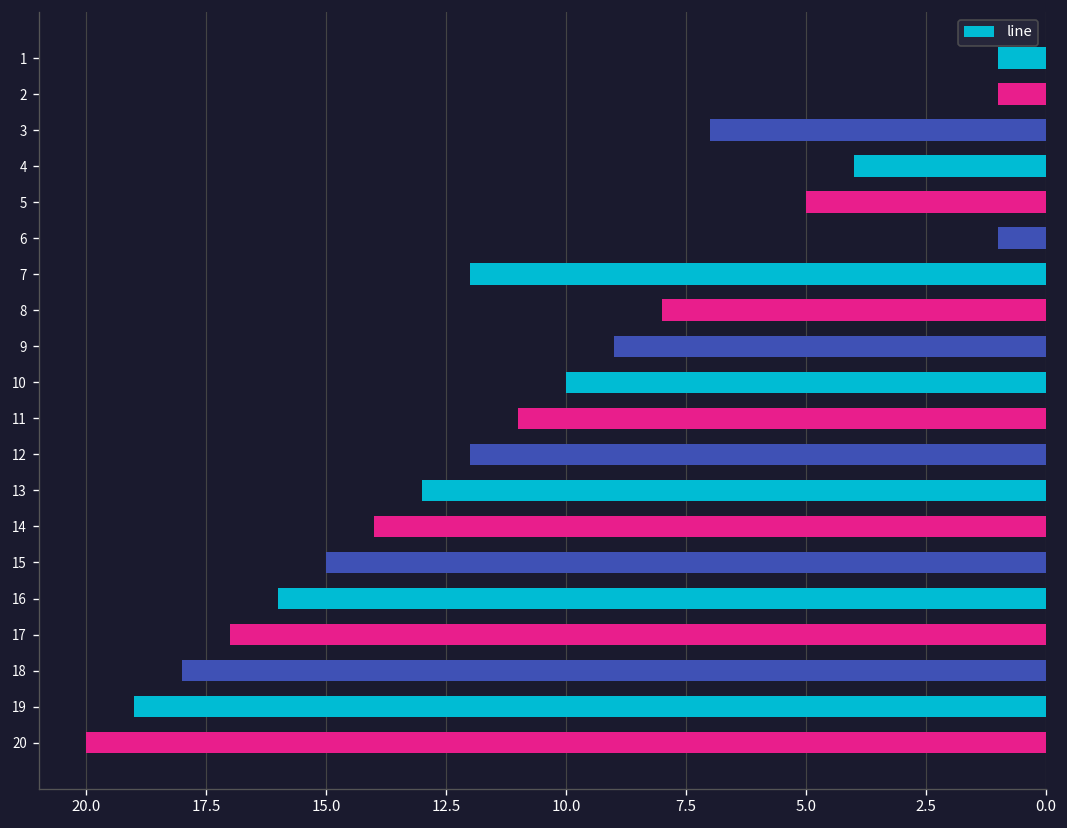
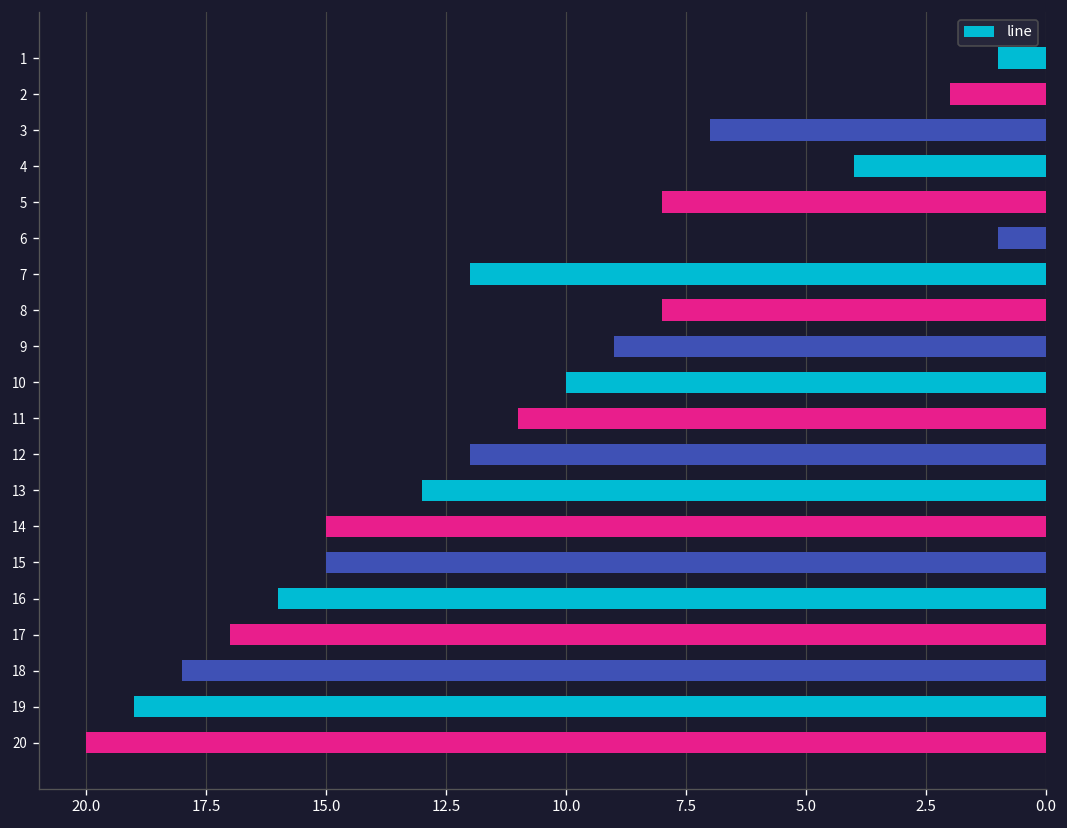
2: 1 -> 2
5: 5 -> 8
14: 14 -> 15
